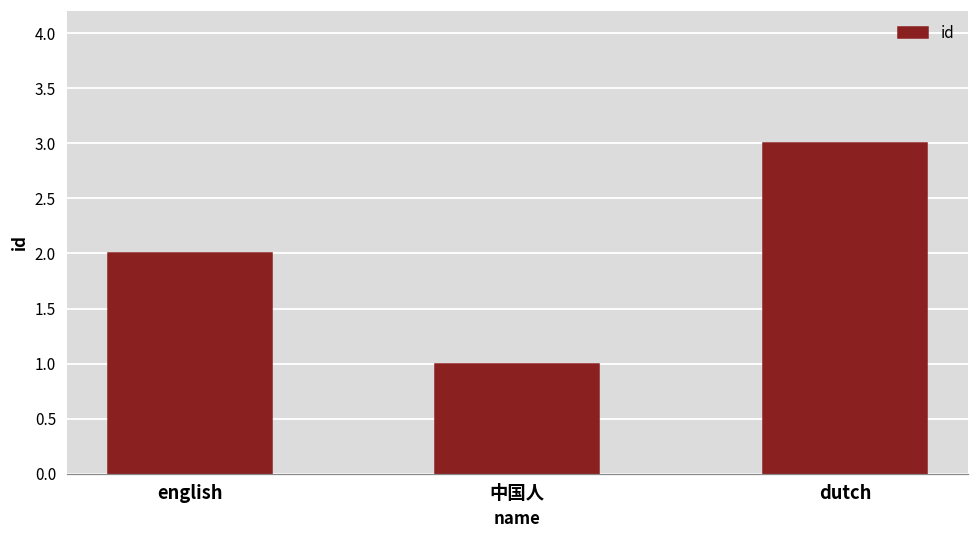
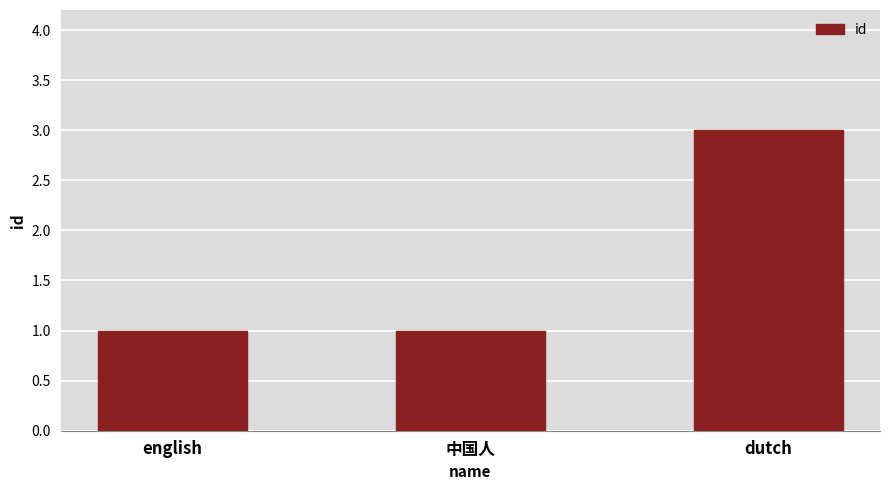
english: 2 -> 1
